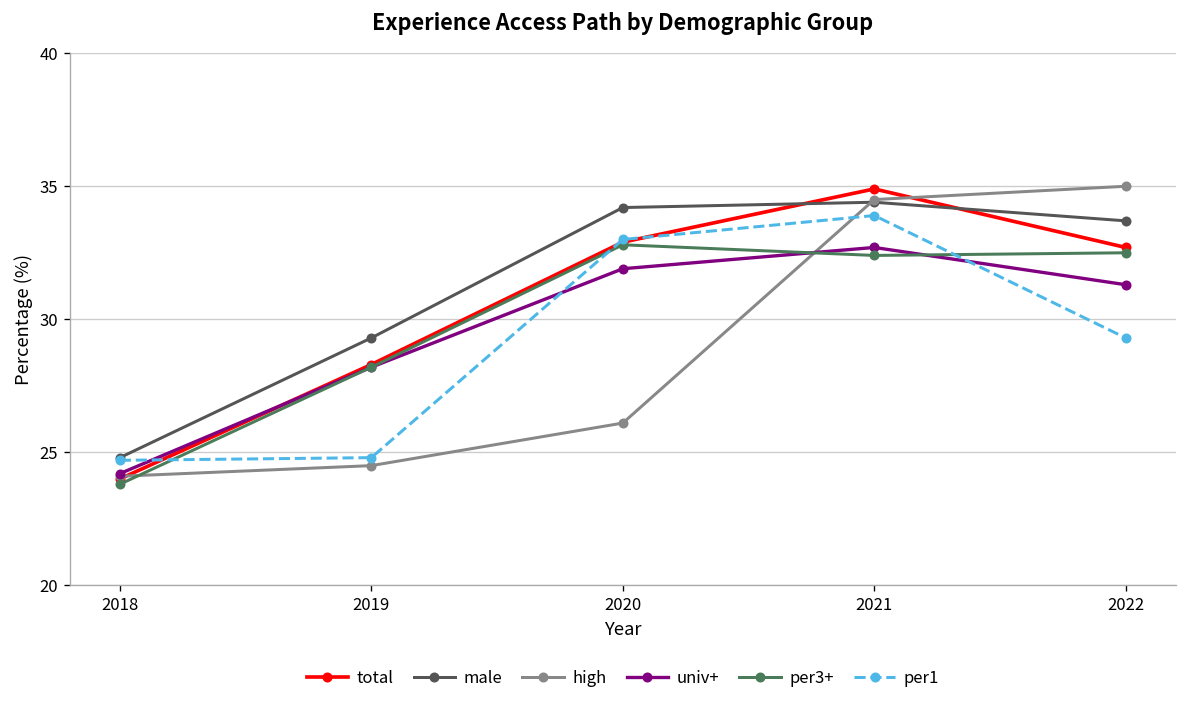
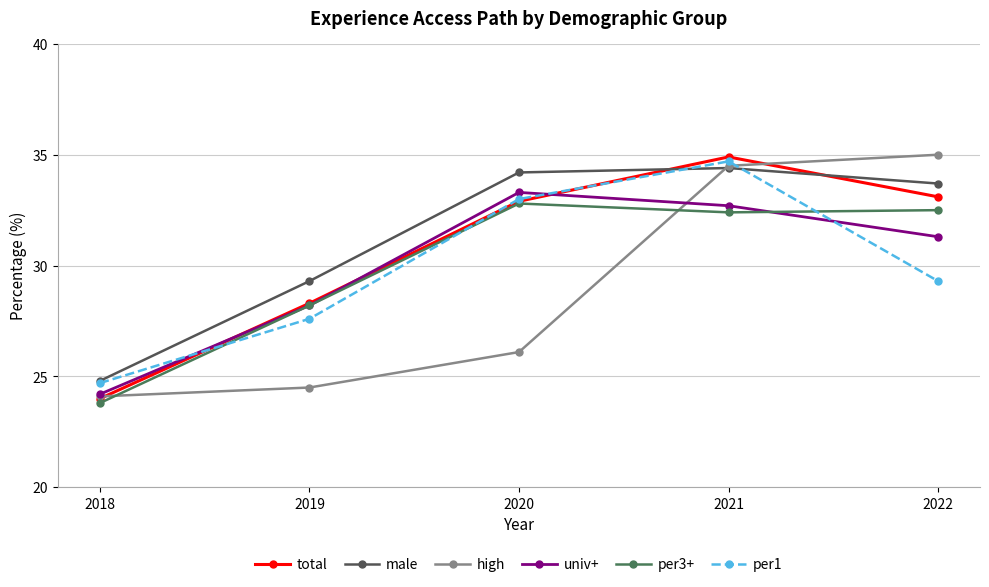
per1, 2019: 24.8 -> 27.6
univ+, 2020: 31.9 -> 33.3
per1, 2021: 33.9 -> 34.7
total, 2022: 32.7 -> 33.1
